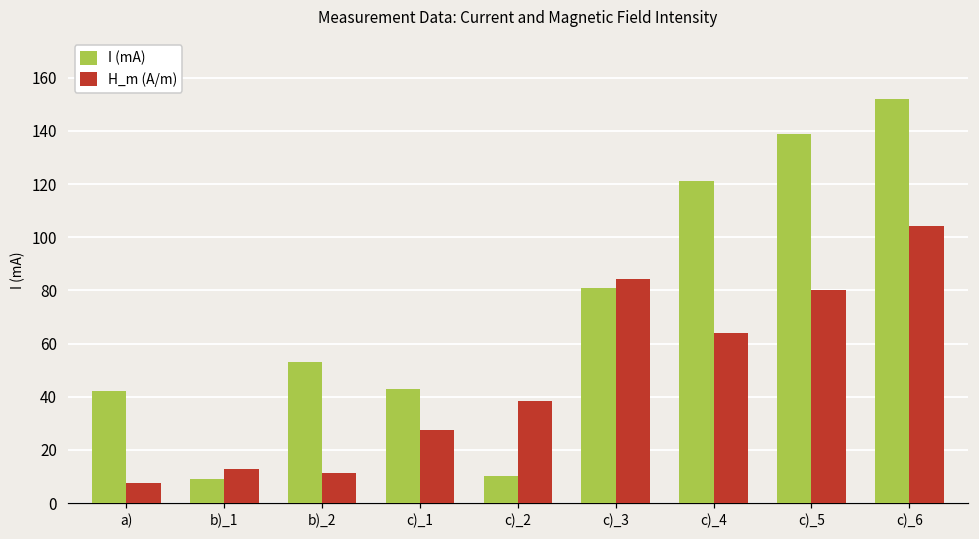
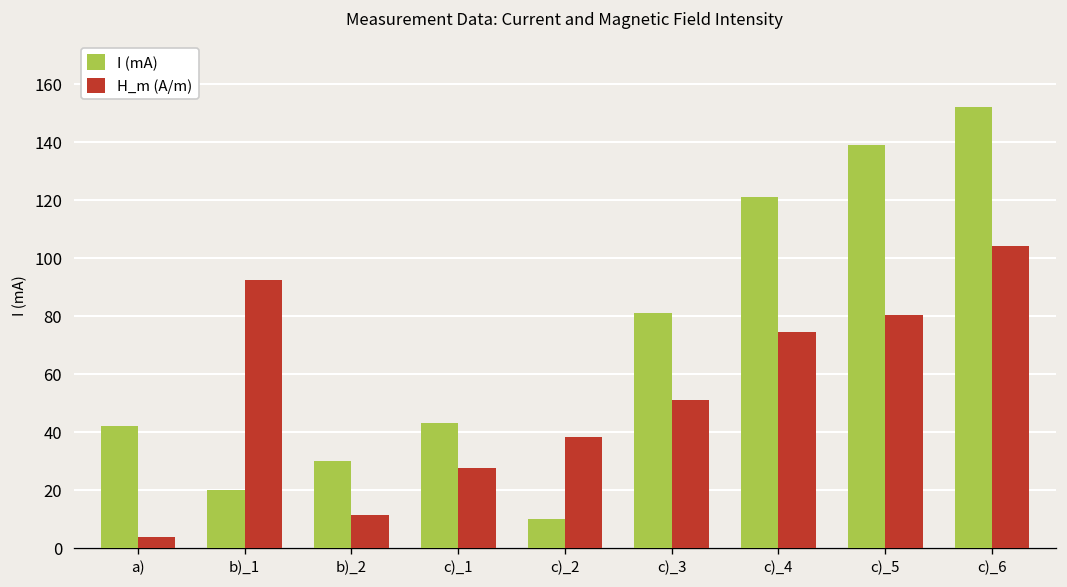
H_m (A/m), a): 8 -> 4
I (mA), b)_1: 9 -> 20
H_m (A/m), b)_1: 13 -> 92
I (mA), b)_2: 53 -> 30
H_m (A/m), c)_3: 84 -> 51
H_m (A/m), c)_4: 64 -> 74
